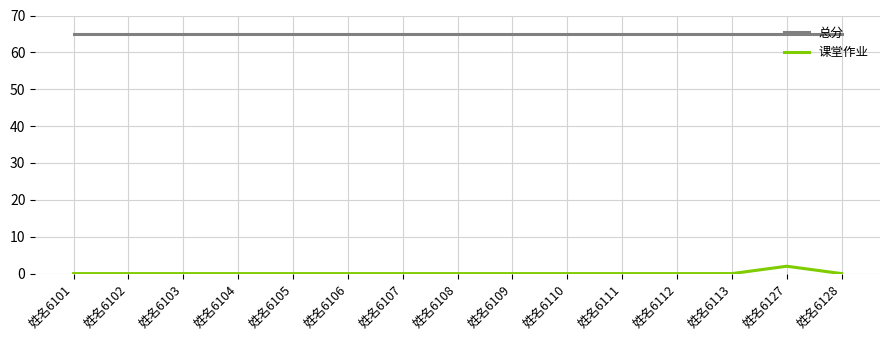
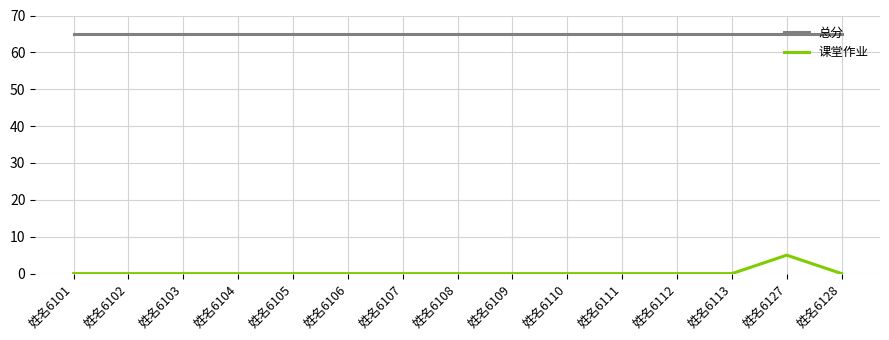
课堂作业, 姓名6127: 2 -> 5
